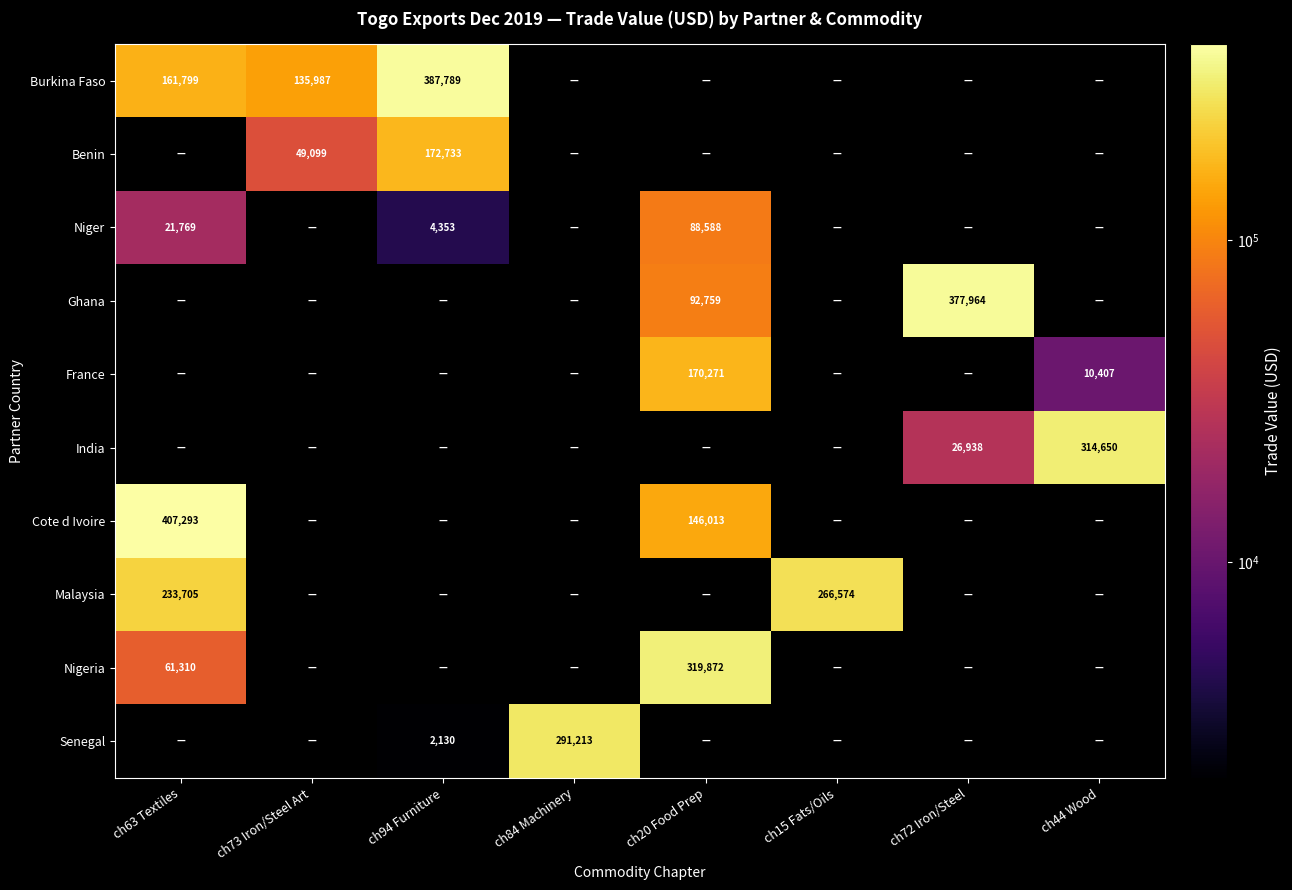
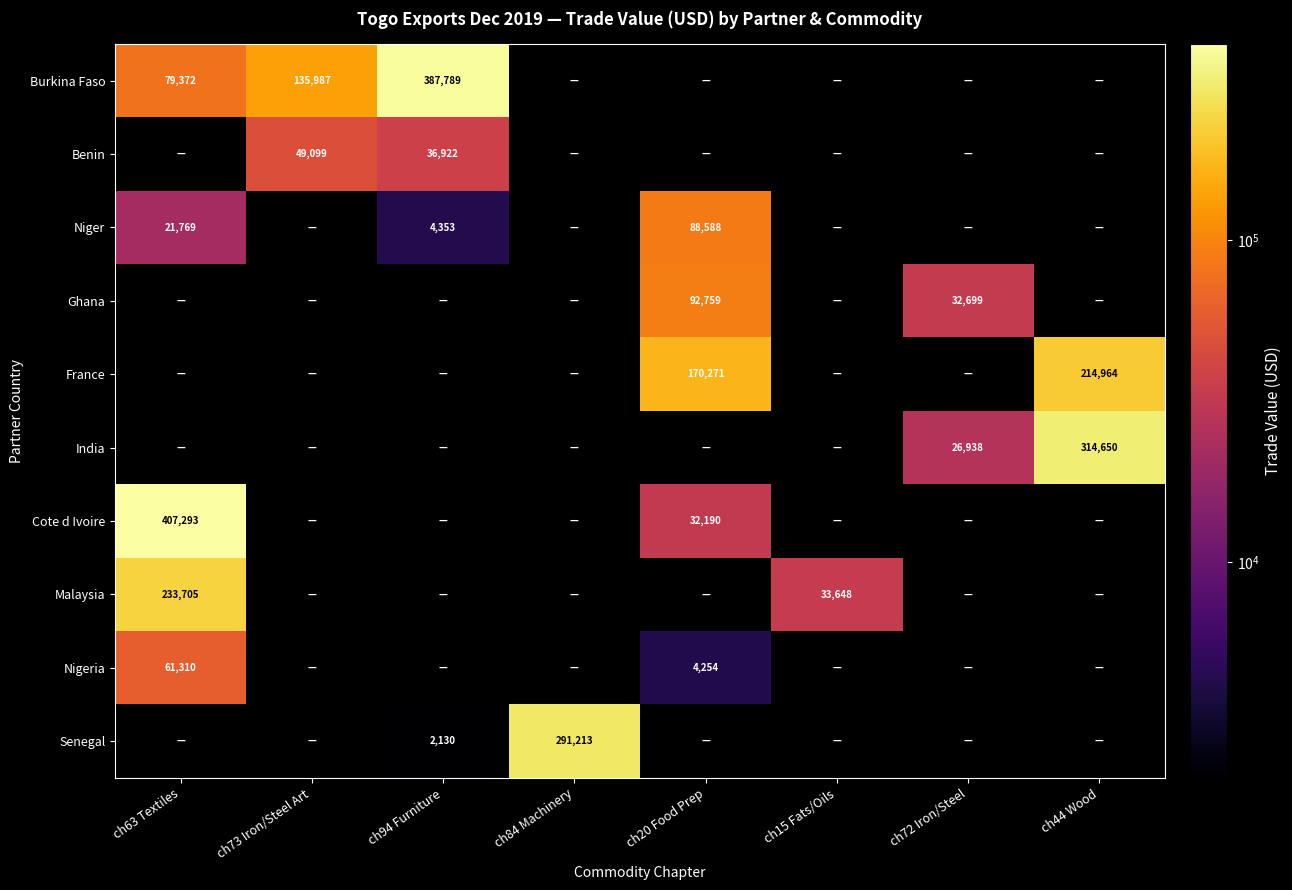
Burkina Faso, ch63 Textiles: 161,799 -> 79,372
Benin, ch94 Furniture: 172,733 -> 36,922
Ghana, ch72 Iron/Steel: 377,964 -> 32,699
France, ch44 Wood: 10,407 -> 214,964
Cote d Ivoire, ch20 Food Prep: 146,013 -> 32,190
Malaysia, ch15 Fats/Oils: 266,574 -> 33,648
Nigeria, ch20 Food Prep: 319,872 -> 4,254
